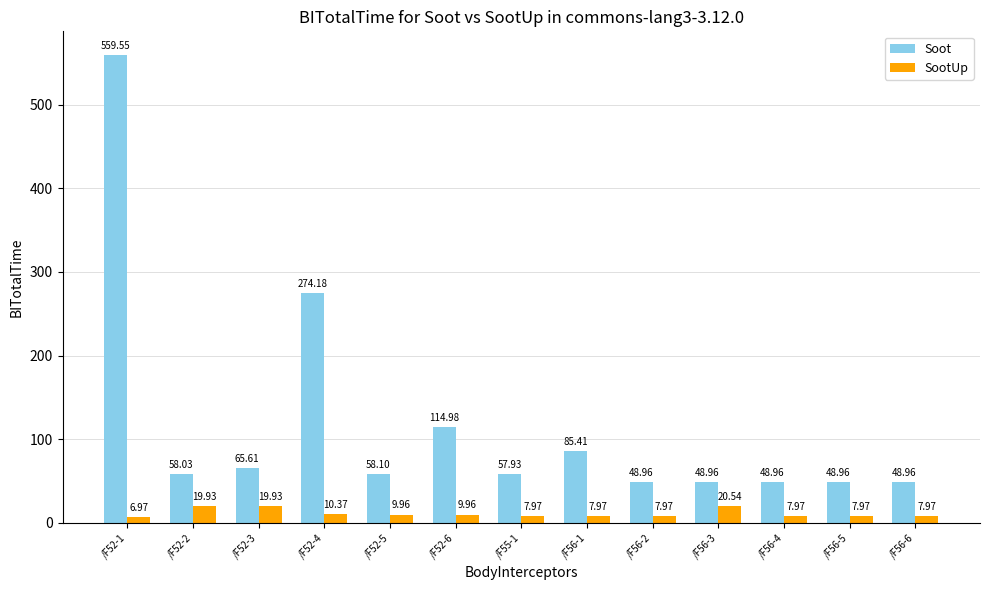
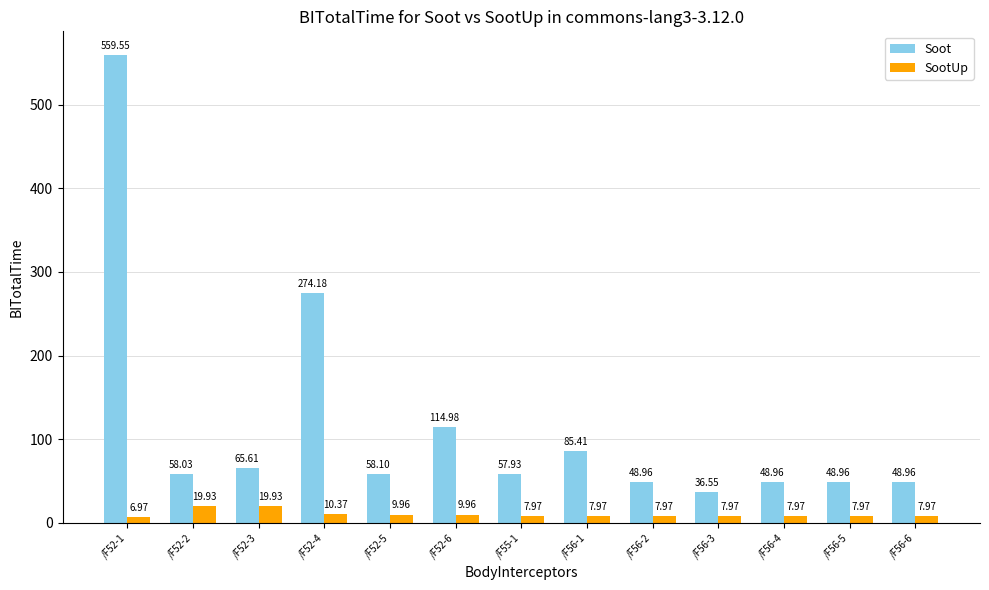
Soot, /F56-3: 48.96 -> 36.55
SootUp, /F56-3: 20.54 -> 7.97
